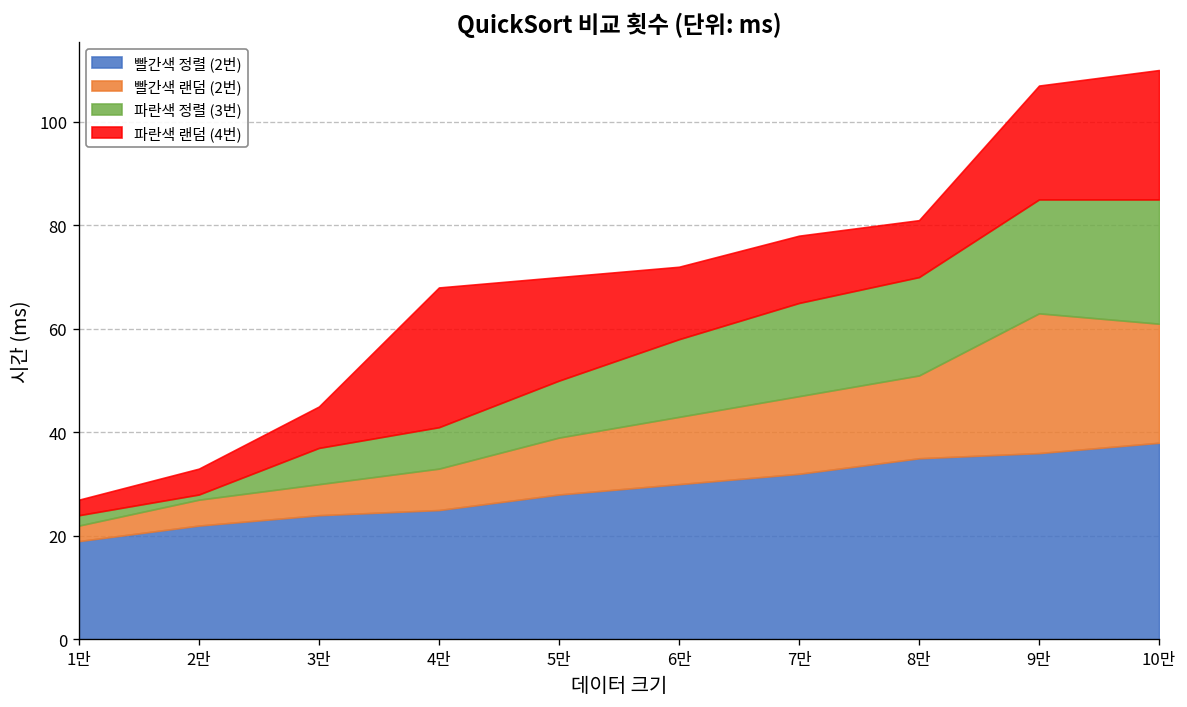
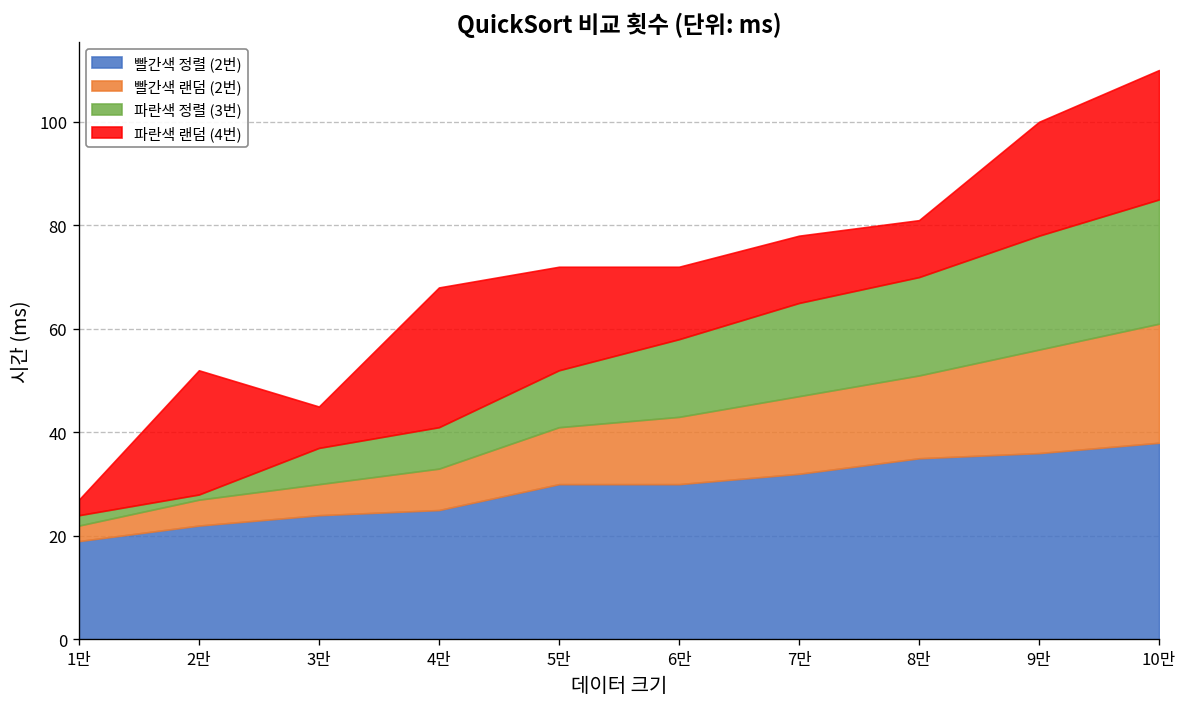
파란색 랜덤 (4번), 2만: 5 -> 24
빨간색 정렬 (2번), 5만: 28 -> 30
빨간색 랜덤 (2번), 9만: 27 -> 20
